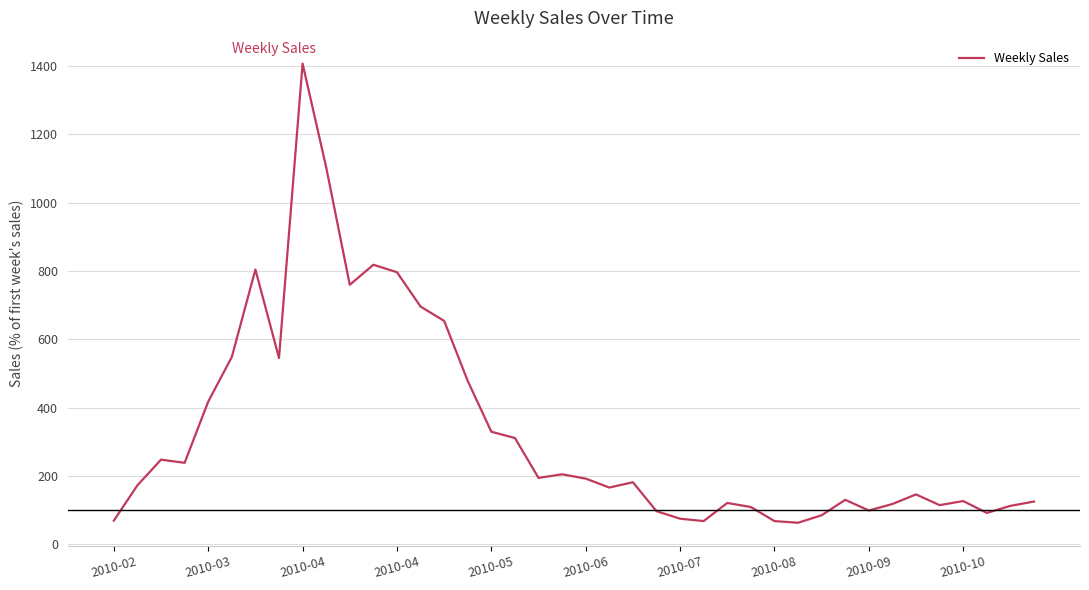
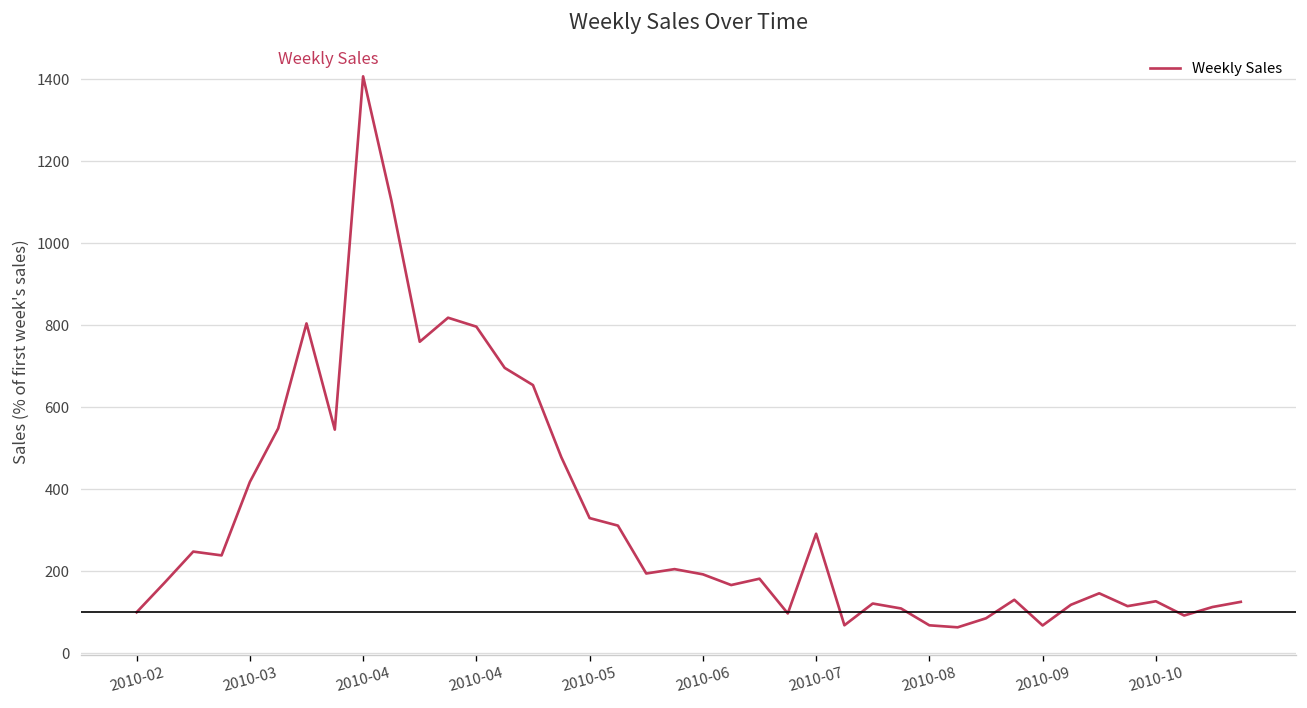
2010-02: 70 -> 100
2010-07: 80 -> 290
2010-09: 100 -> 70
